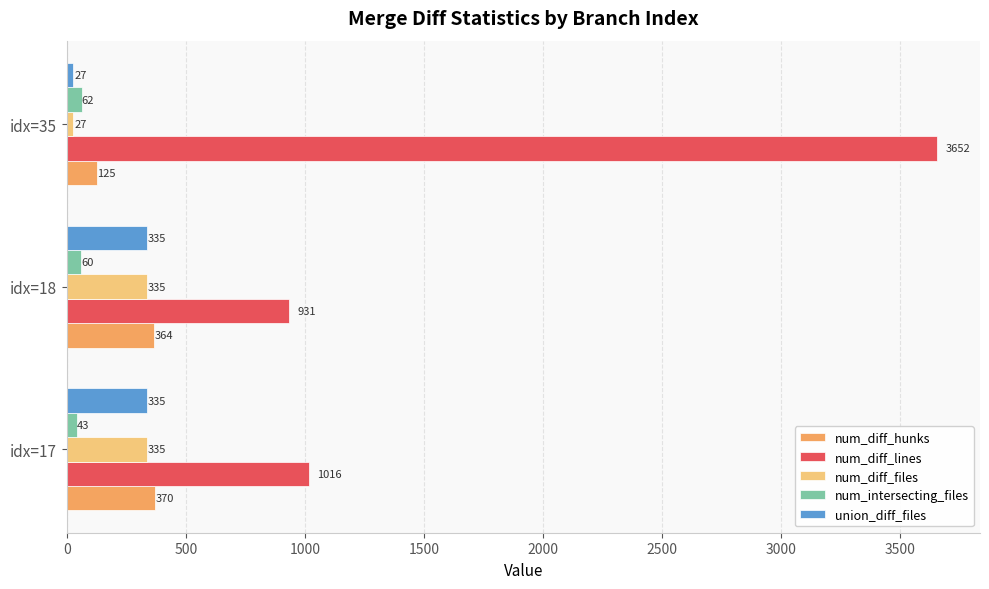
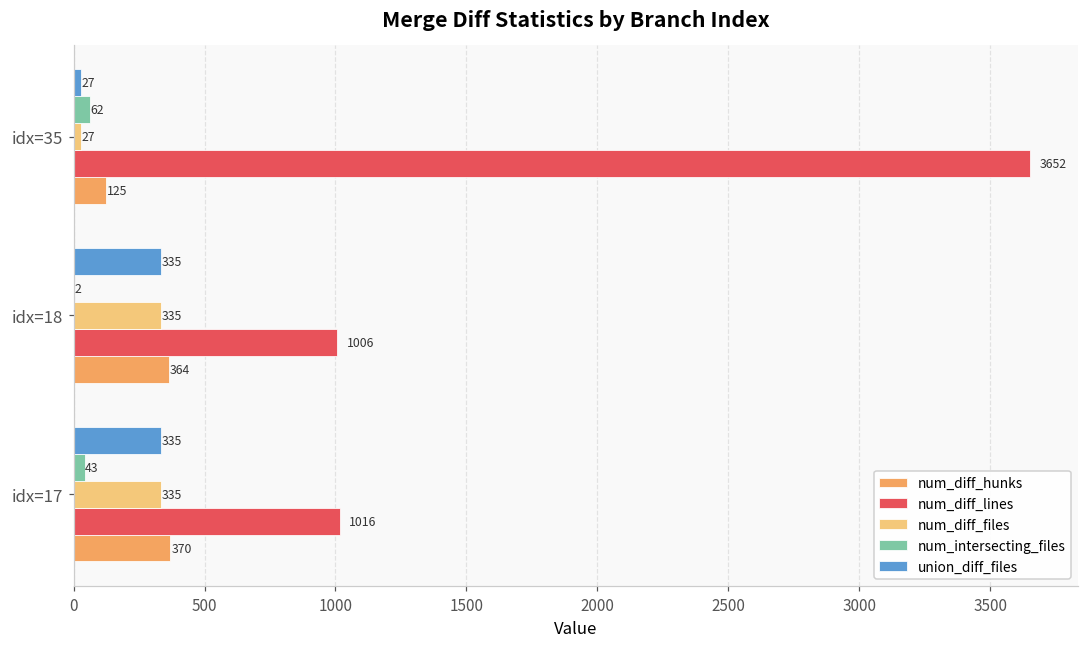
num_intersecting_files, idx=18: 60 -> 2
num_diff_lines, idx=18: 931 -> 1006
